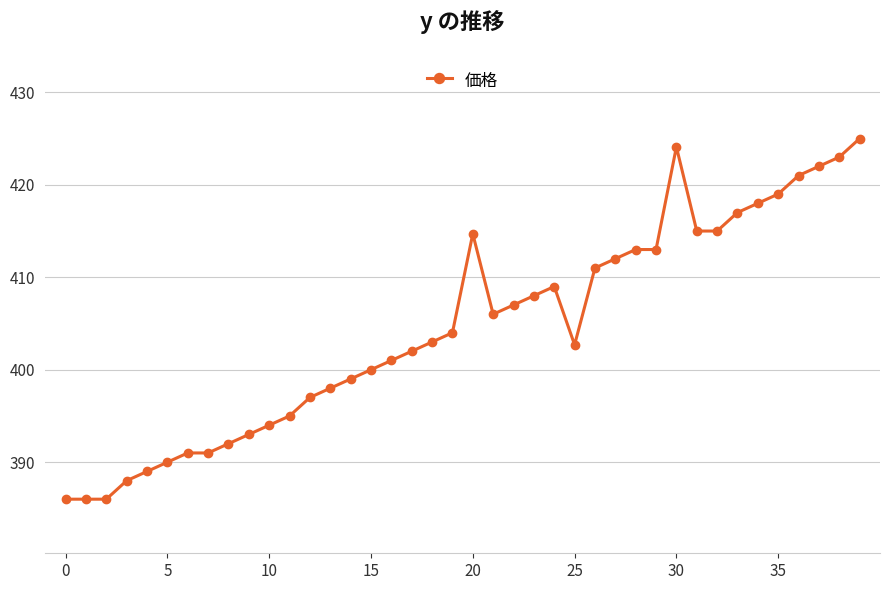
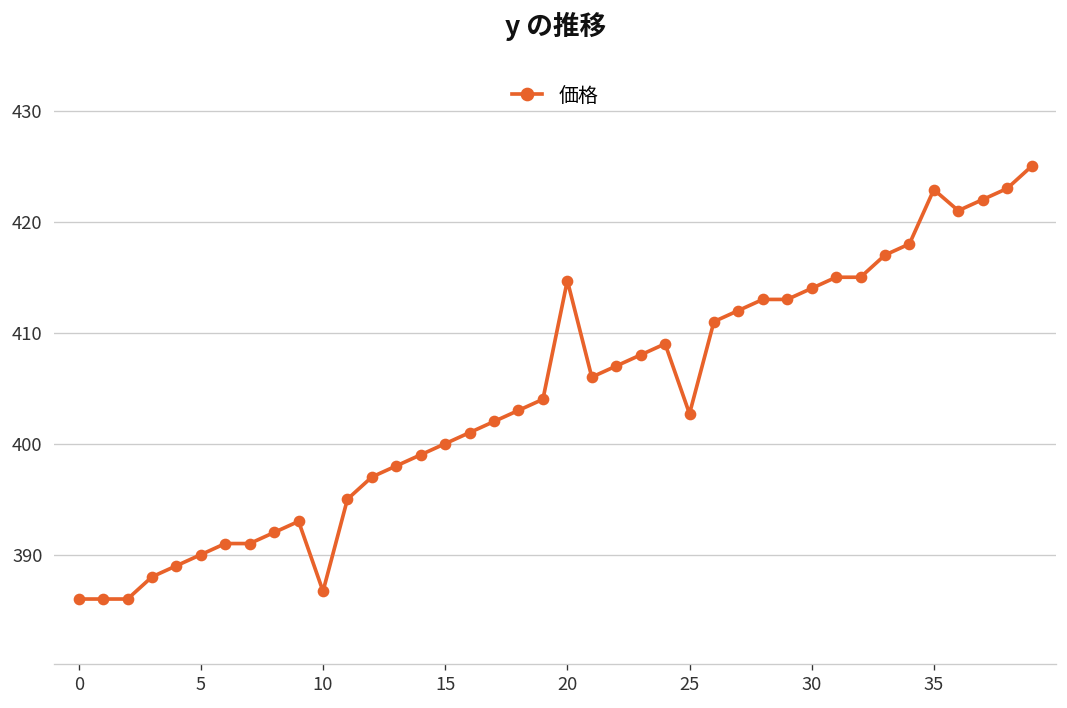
10: 394 -> 387
30: 424 -> 414
35: 419 -> 423
